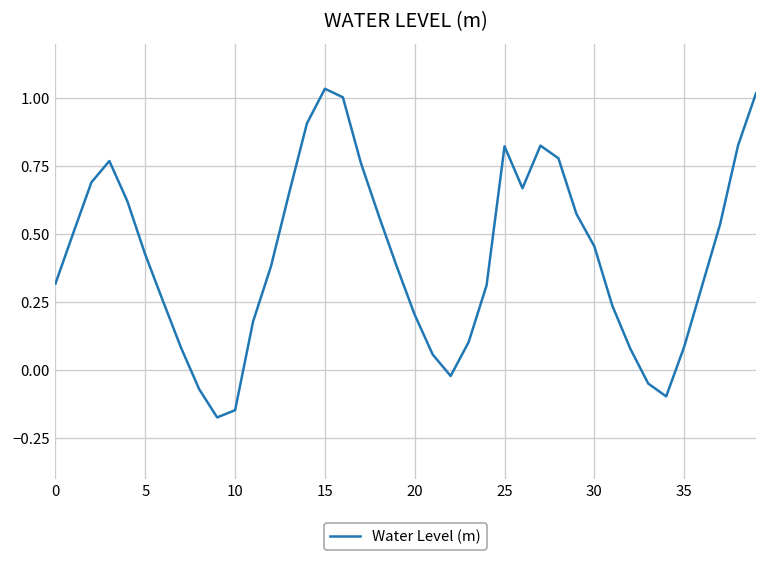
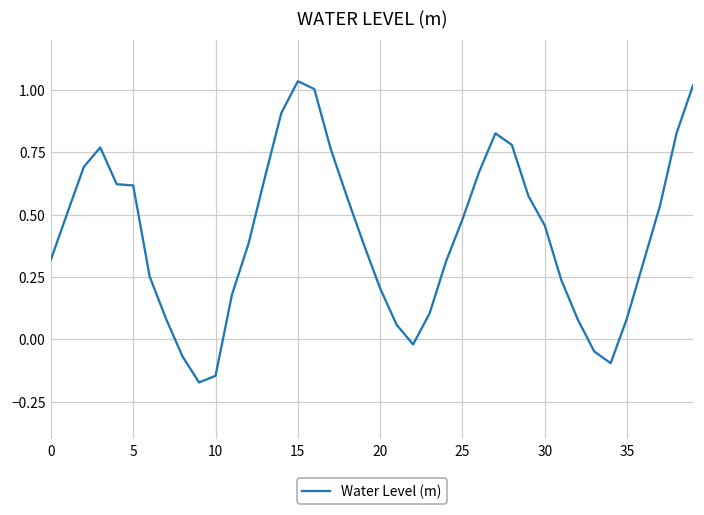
5: 0.42 -> 0.62
25: 0.82 -> 0.48
